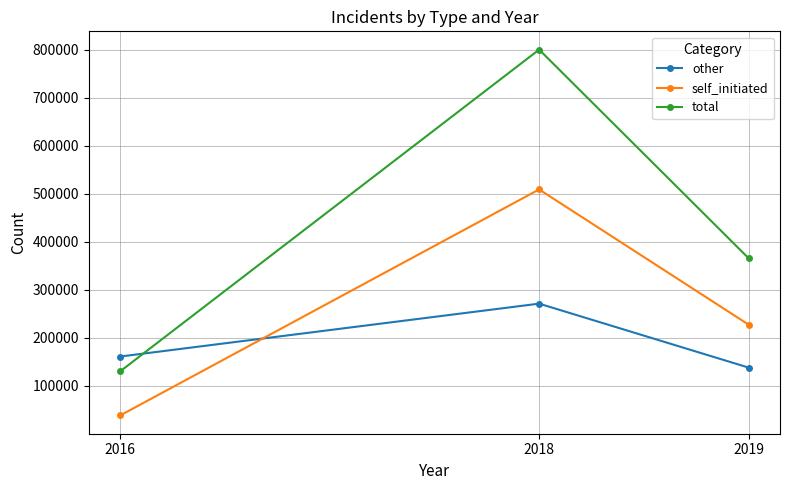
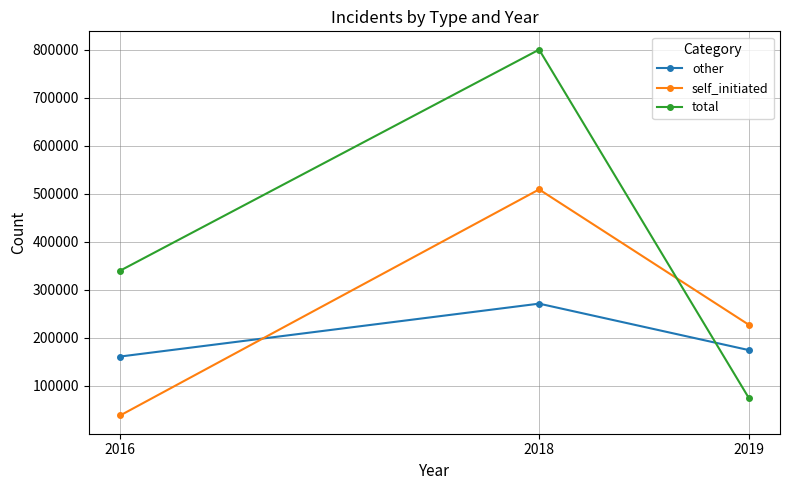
total, 2016: 130000 -> 340000
other, 2019: 140000 -> 170000
total, 2019: 370000 -> 80000
